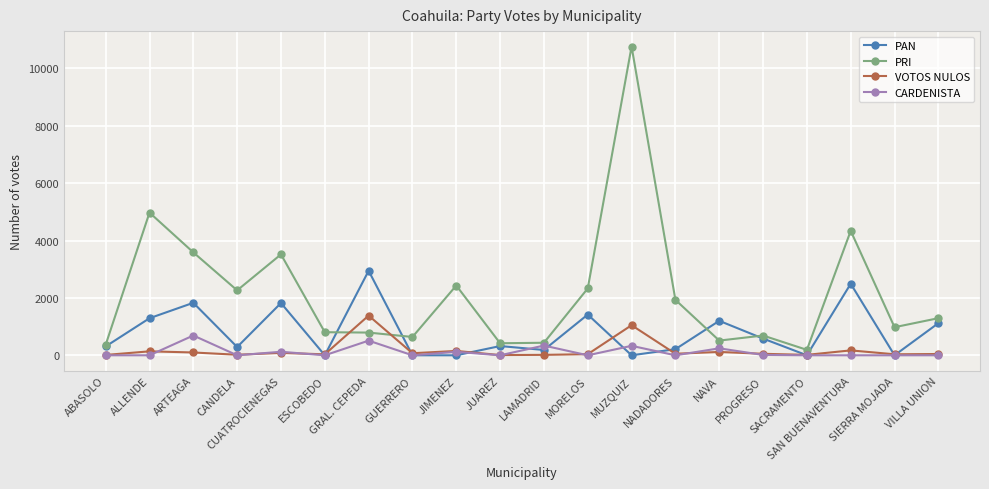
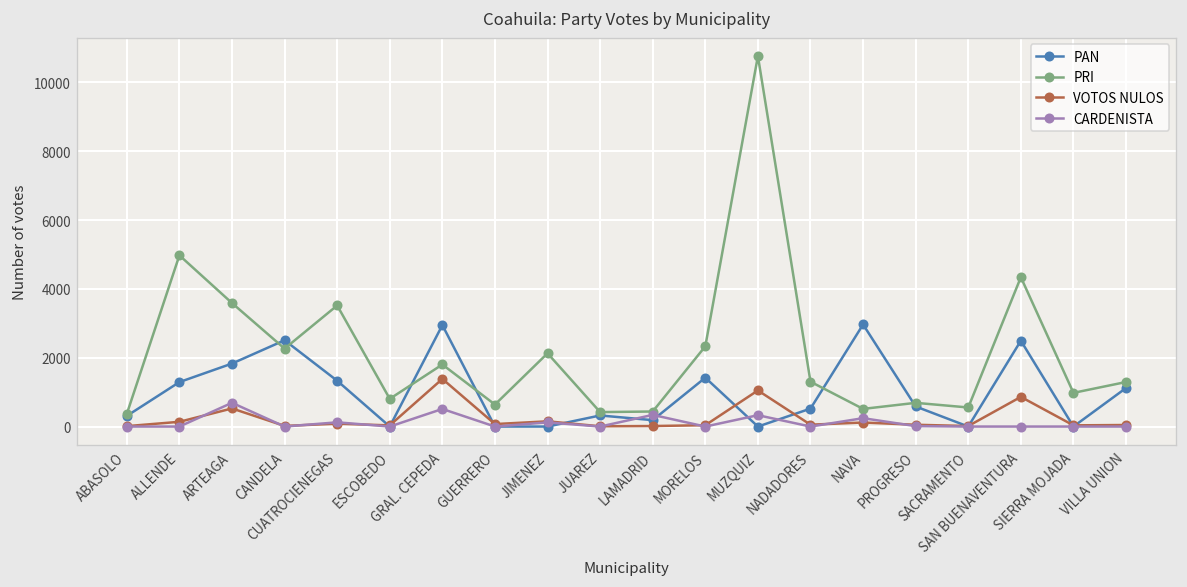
VOTOS NULOS, ARTEAGA: 100 -> 500
PAN, CANDELA: 300 -> 2500
PAN, CUATROCIENEGAS: 1800 -> 1300
PRI, GRAL. CEPEDA: 800 -> 1800
PRI, JIMENEZ: 2400 -> 2100
PAN, NADADORES: 200 -> 500
PRI, NADADORES: 1900 -> 1300
PAN, NAVA: 1200 -> 3000
PRI, SACRAMENTO: 200 -> 600
VOTOS NULOS, SAN BUENAVENTURA: 200 -> 900
